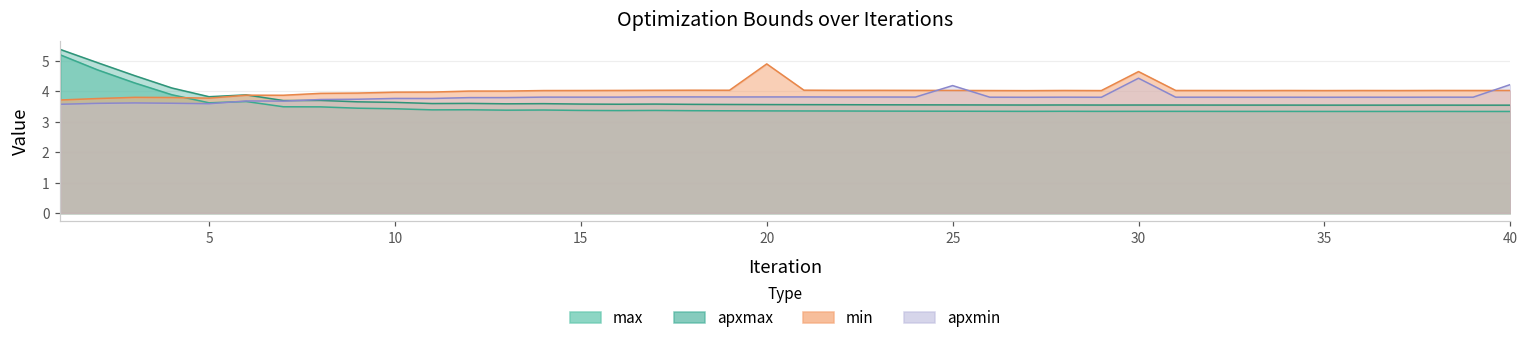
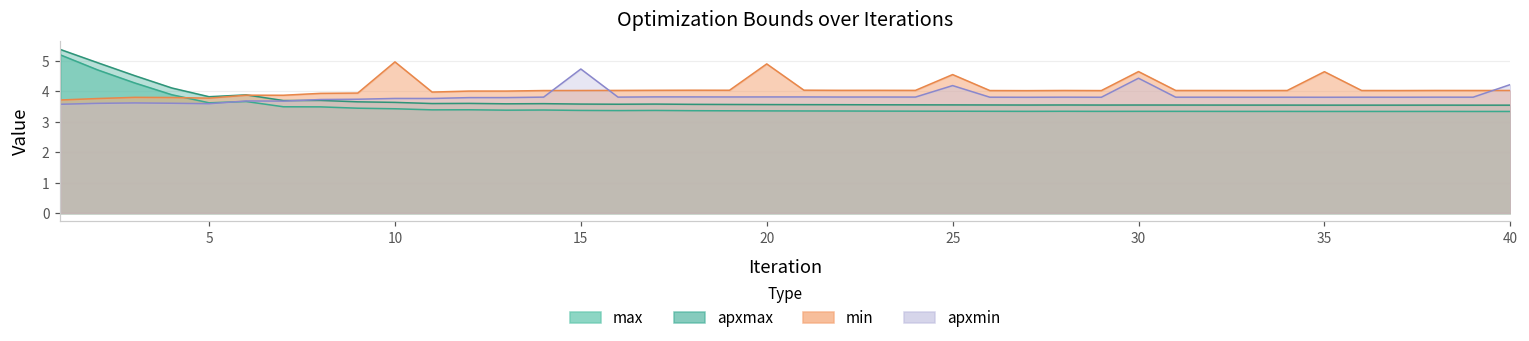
min, 10: 4.0 -> 5.0
apxmin, 15: 3.8 -> 4.7
min, 25: 4.0 -> 4.5
min, 35: 4.0 -> 4.6
